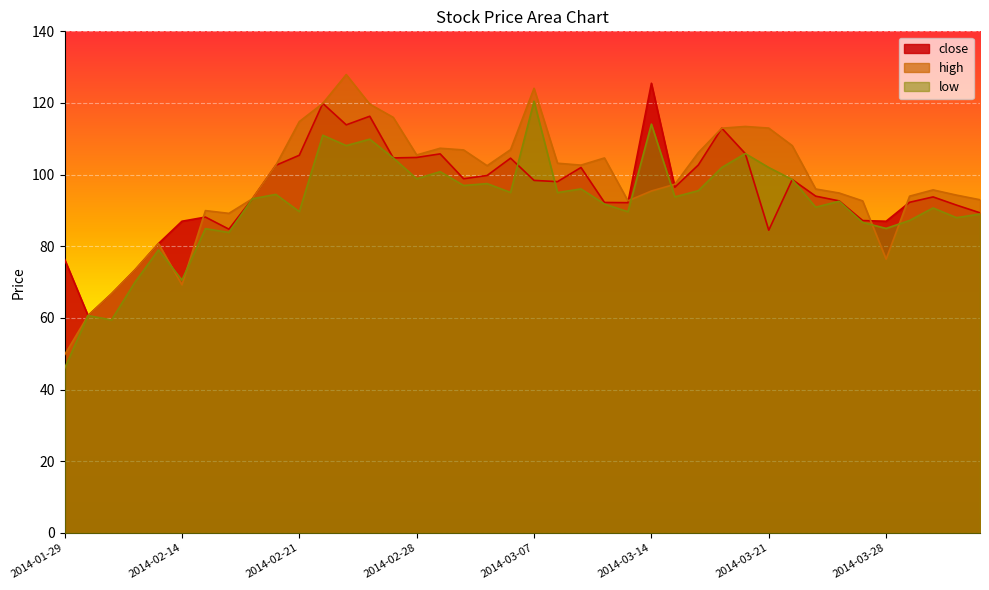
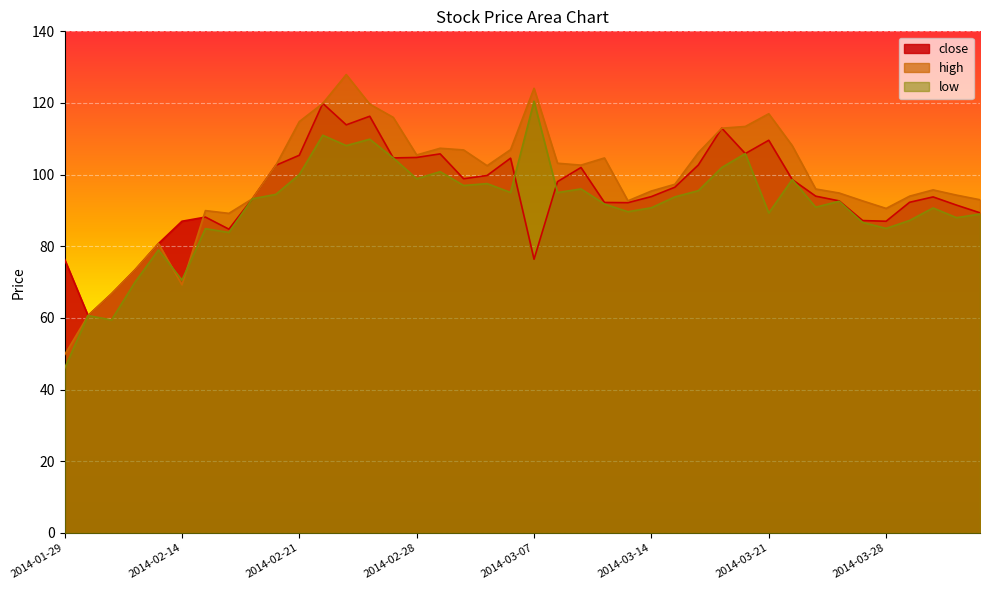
low, 2014-02-21: 90 -> 100
close, 2014-03-07: 98 -> 76
close, 2014-03-14: 126 -> 94
low, 2014-03-14: 114 -> 91
close, 2014-03-21: 85 -> 110
high, 2014-03-21: 113 -> 117
low, 2014-03-21: 102 -> 89
high, 2014-03-28: 76 -> 91
